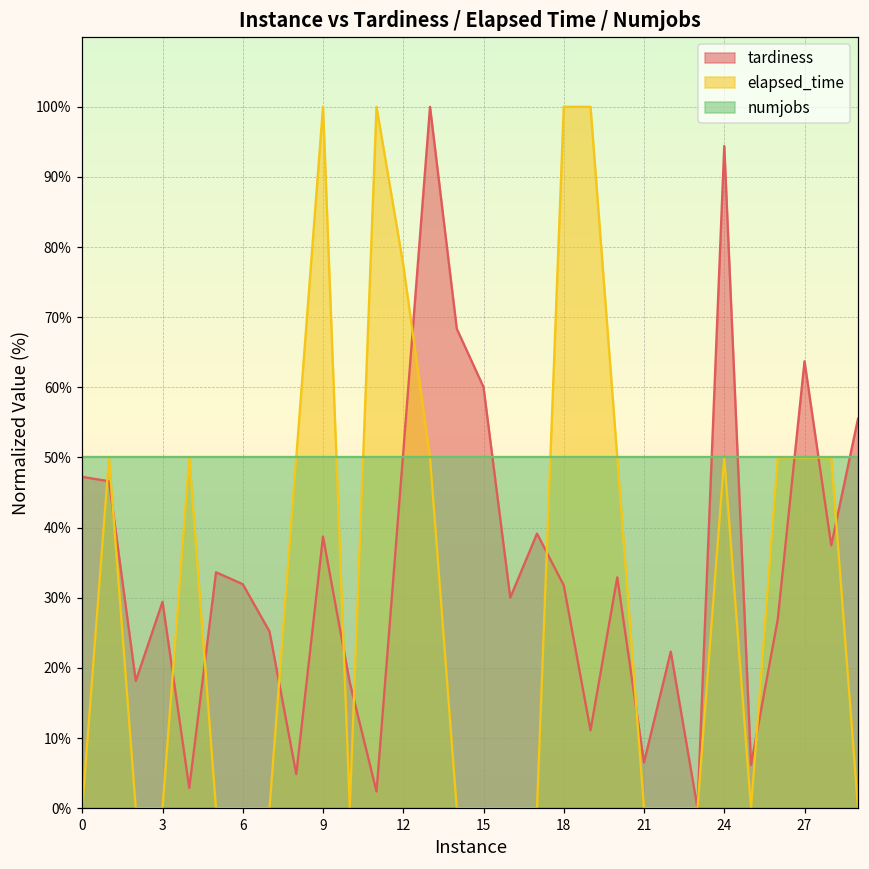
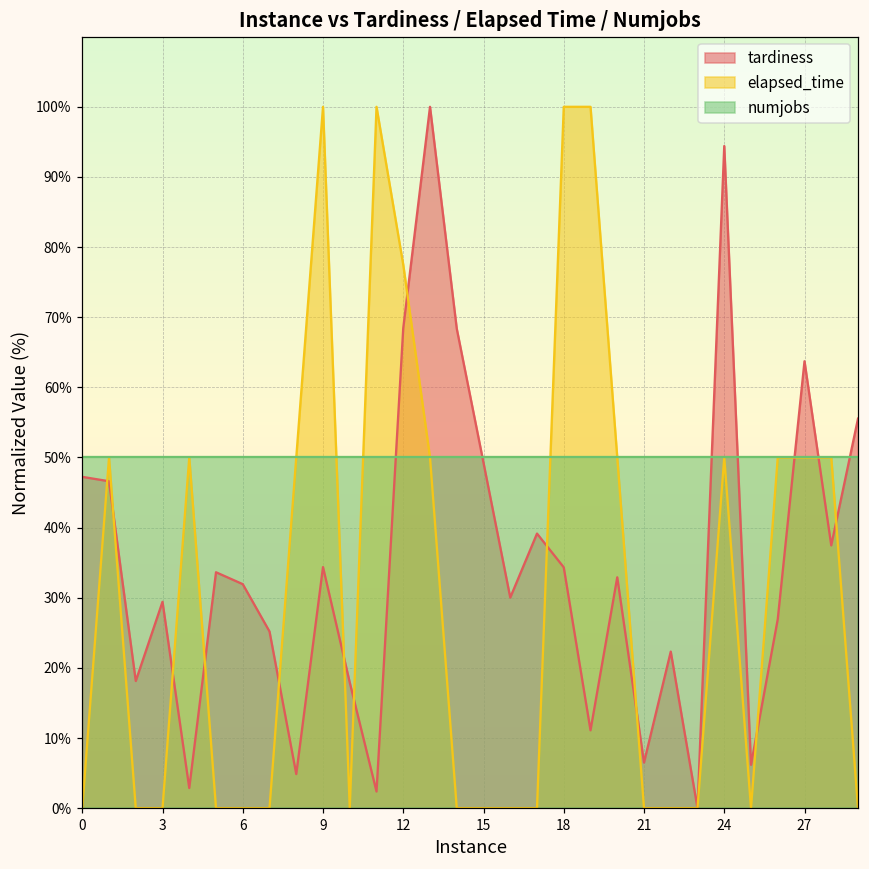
tardiness, 9: 39% -> 34%
tardiness, 12: 51% -> 68%
tardiness, 15: 60% -> 49%
tardiness, 18: 32% -> 34%
